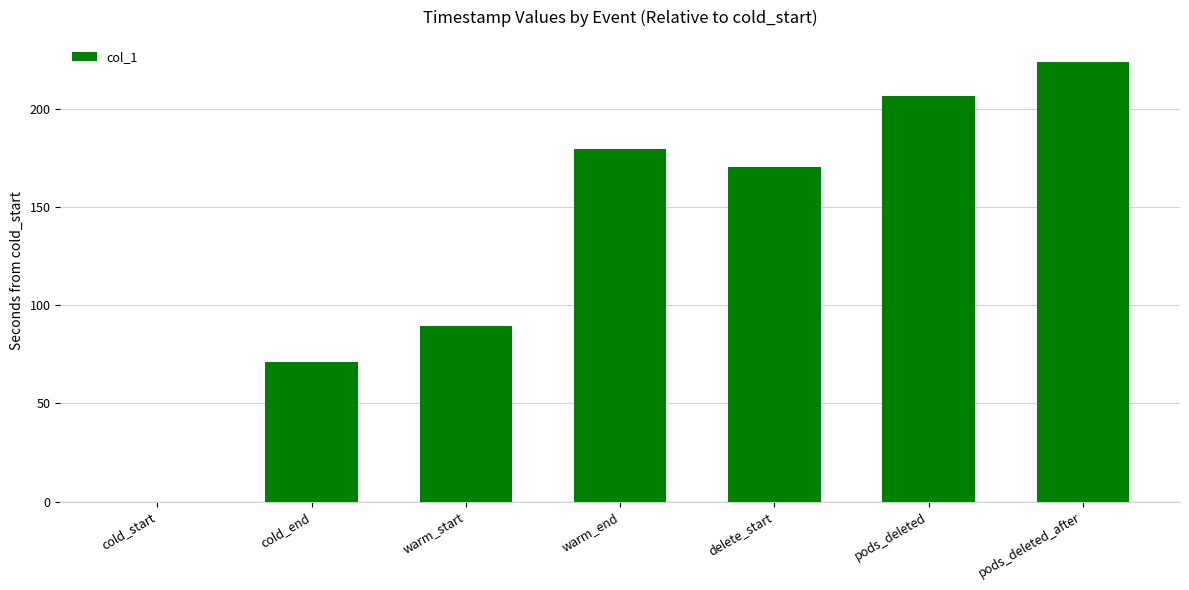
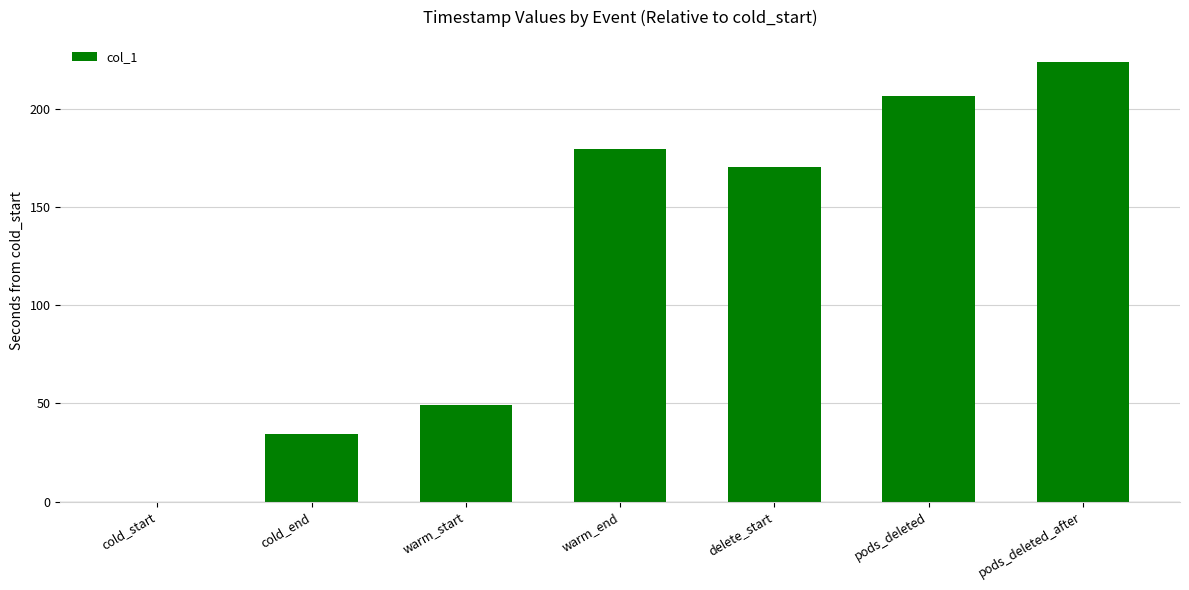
cold_end: 71 -> 34
warm_start: 89 -> 49
